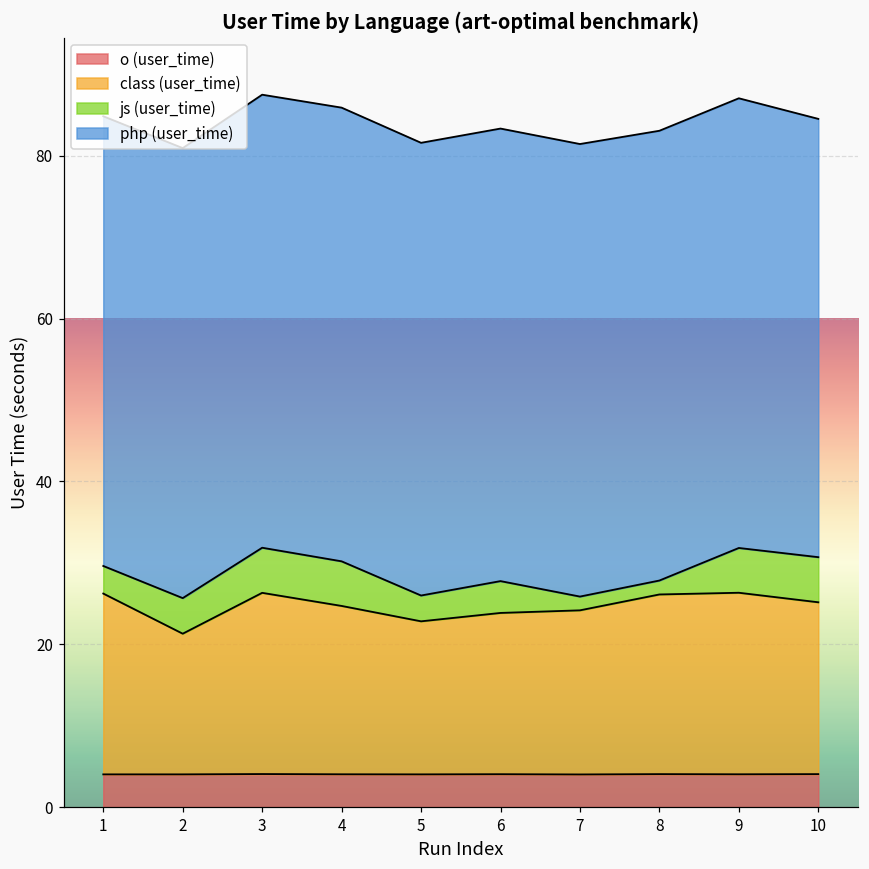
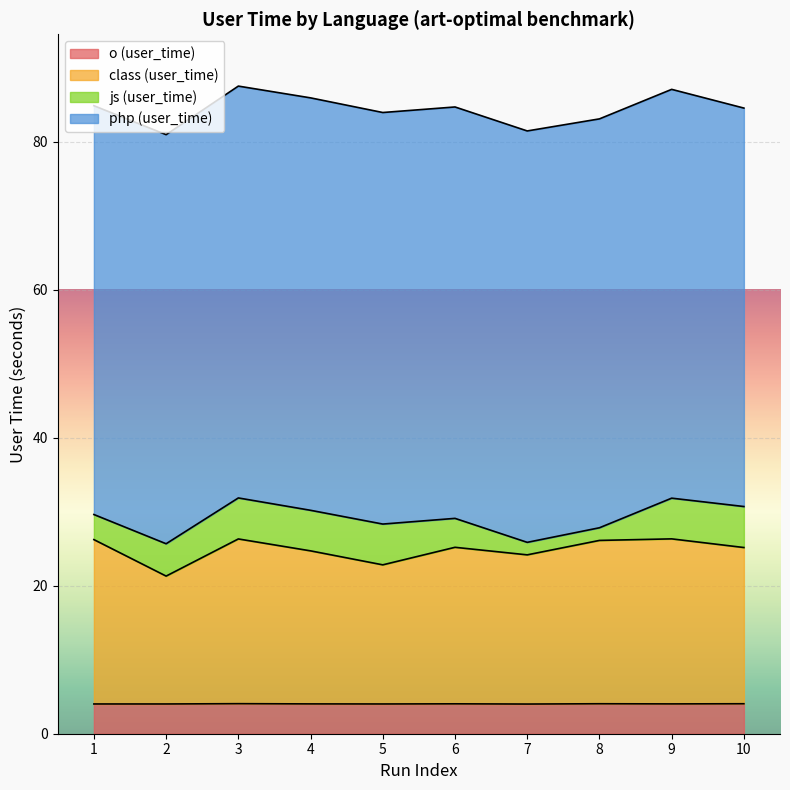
js (user_time), 5: 3 -> 6
class (user_time), 6: 20 -> 21
